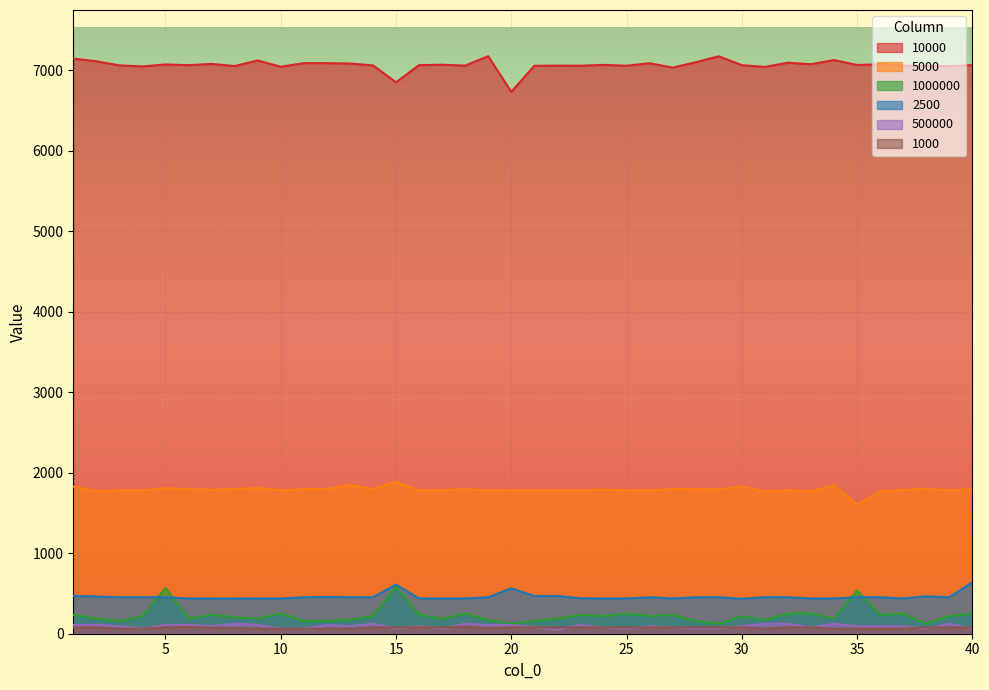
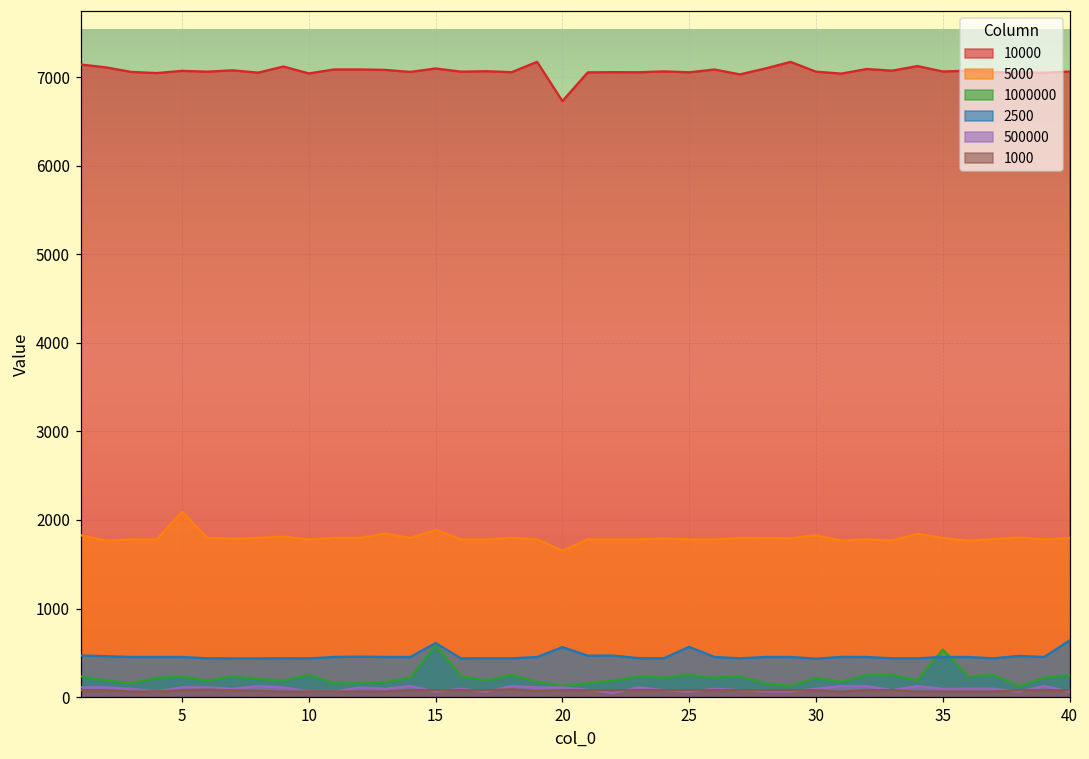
5000, 5: 1800 -> 2100
1000000, 5: 600 -> 200
10000, 15: 6800 -> 7100
5000, 20: 1800 -> 1700
2500, 25: 400 -> 600
5000, 35: 1600 -> 1800
